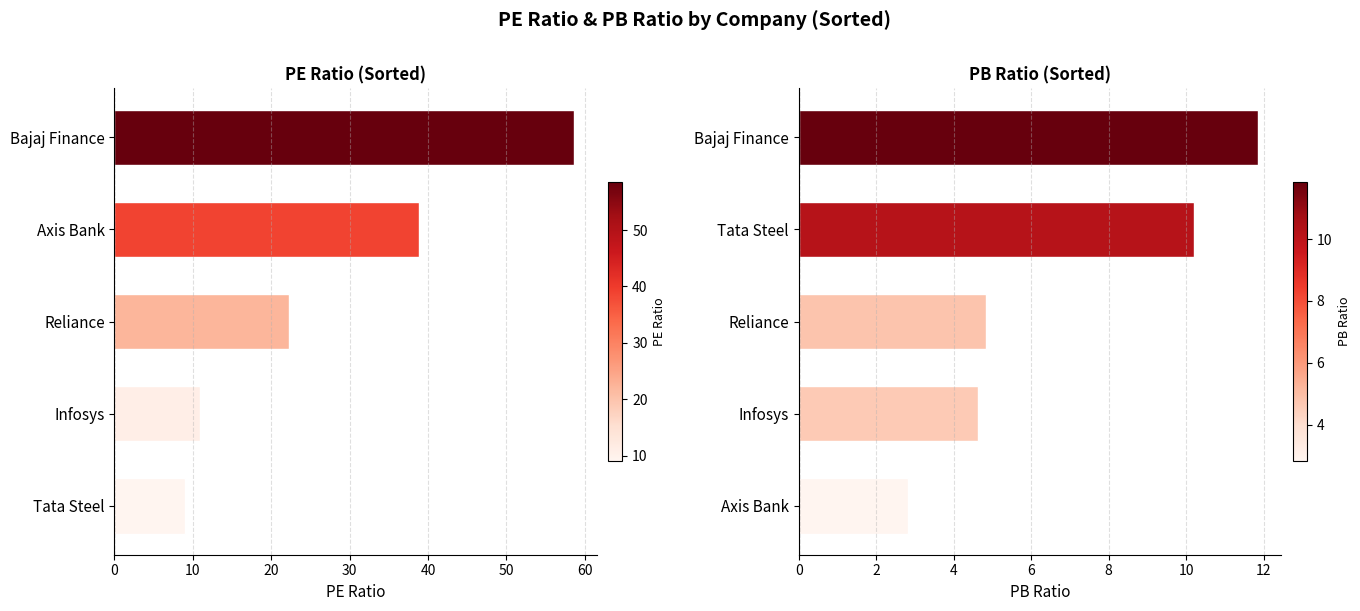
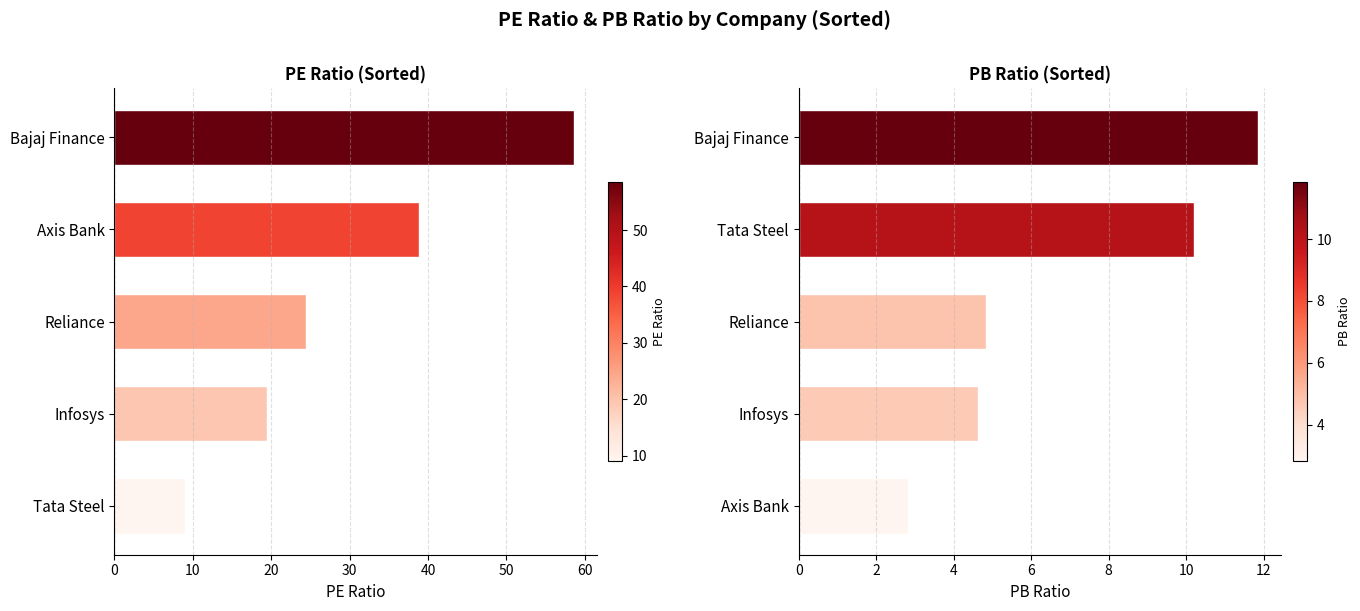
PE Ratio (Sorted), Reliance: 22 -> 24
PE Ratio (Sorted), Infosys: 11 -> 19
